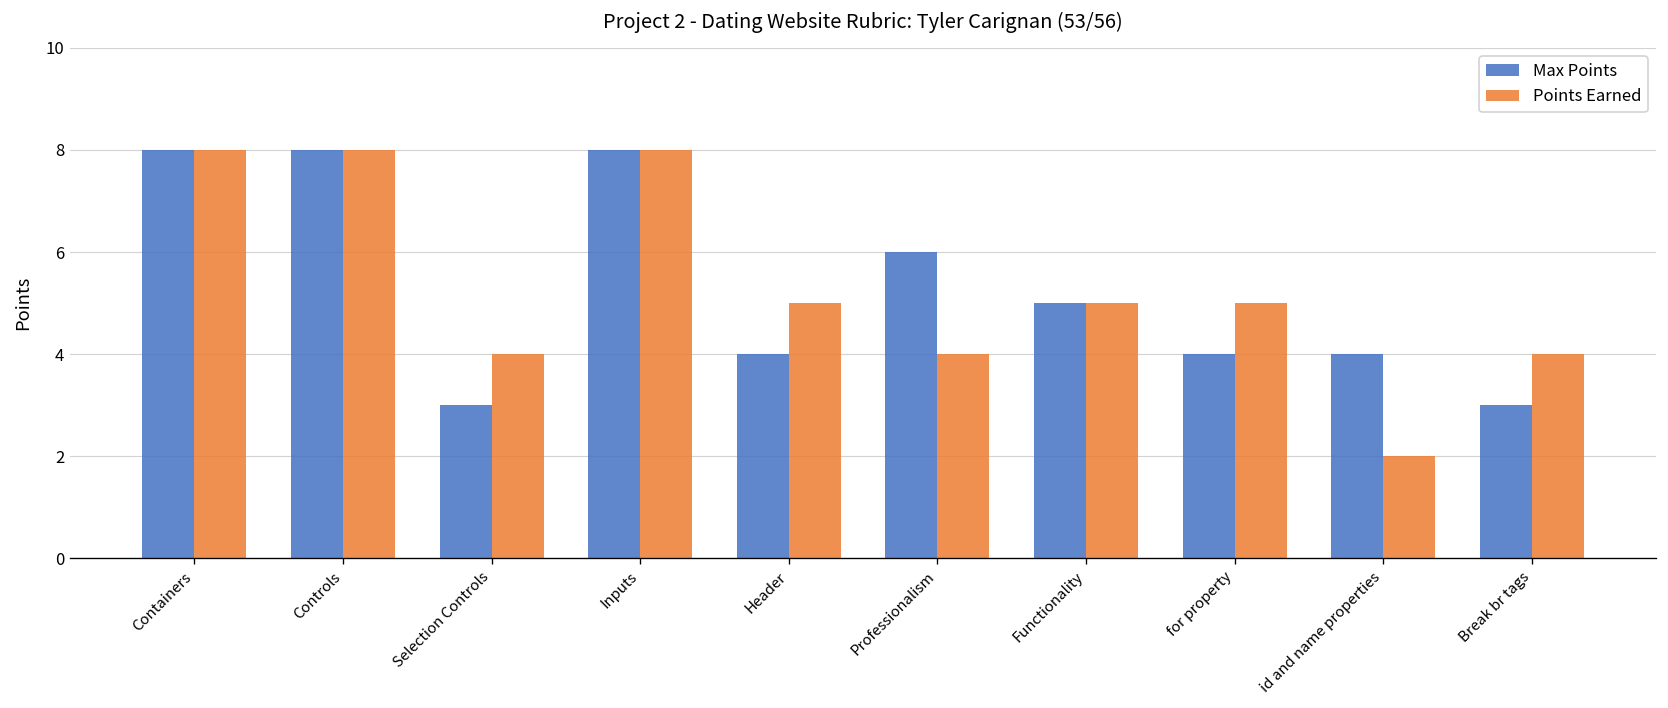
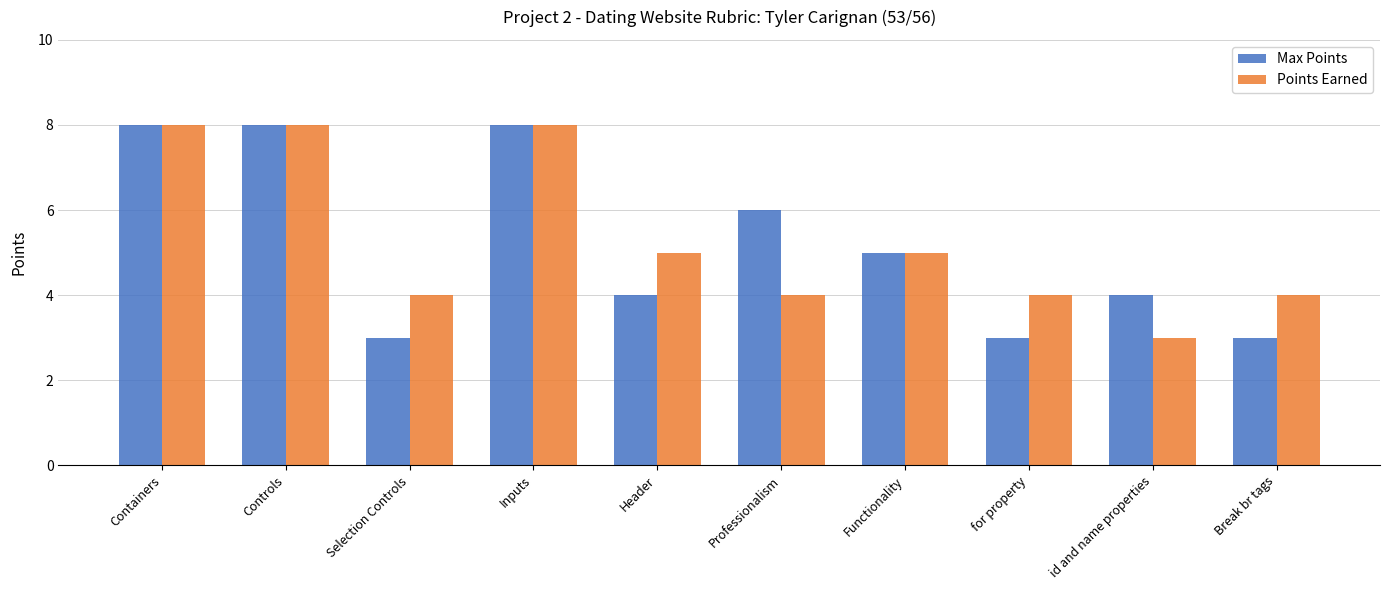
Max Points, for property: 4 -> 3
Points Earned, for property: 5 -> 4
Points Earned, id and name properties: 2 -> 3
